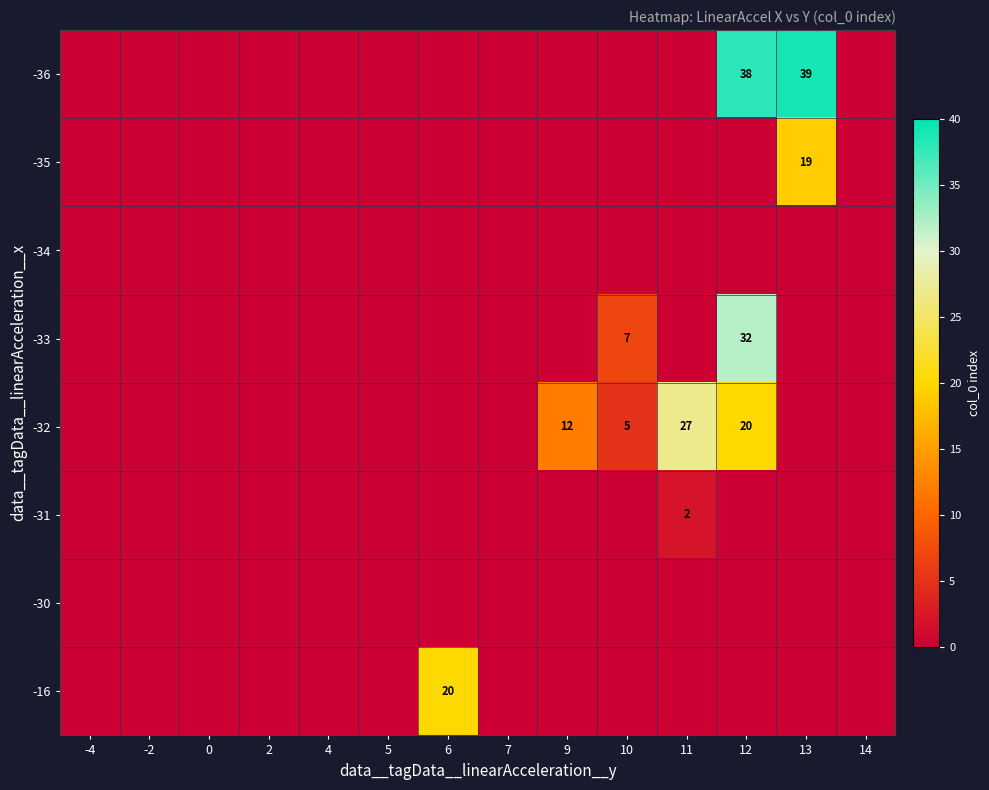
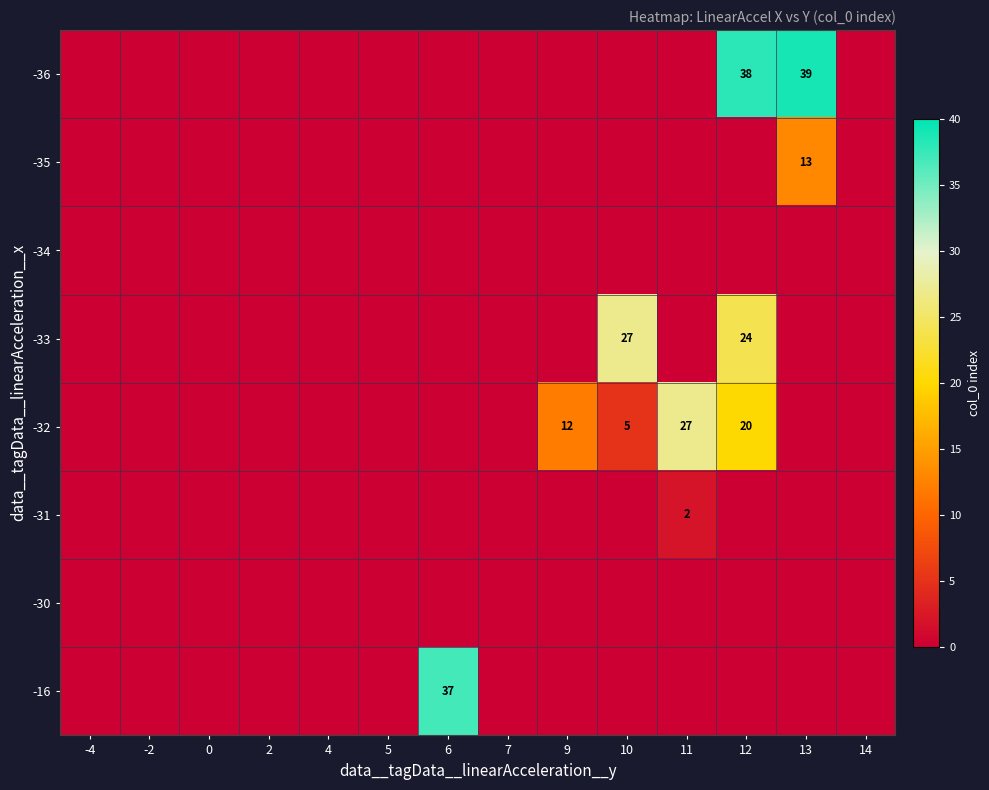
-35, 13: 19 -> 13
-33, 10: 7 -> 27
-33, 12: 32 -> 24
-16, 6: 20 -> 37
